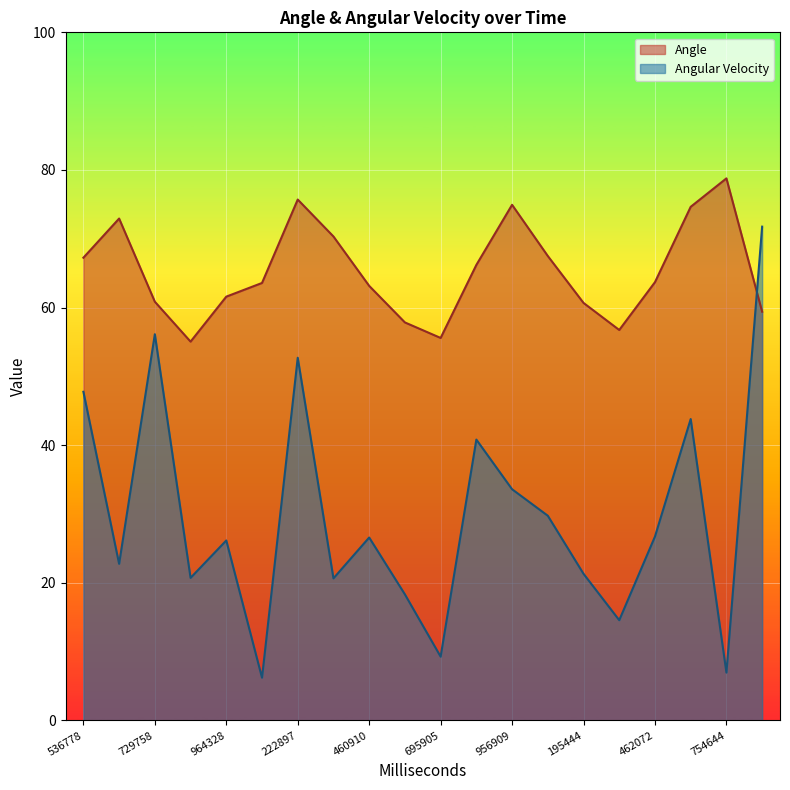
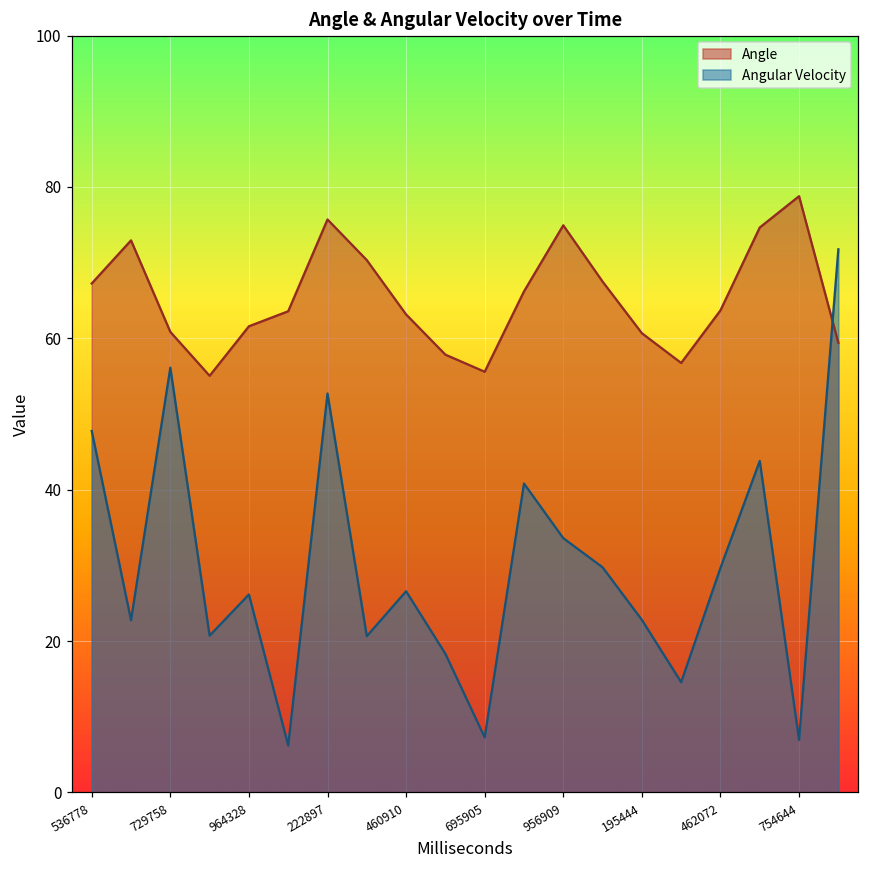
Angular Velocity, 695905: 9 -> 7
Angular Velocity, 195444: 21 -> 23
Angular Velocity, 462072: 27 -> 30
